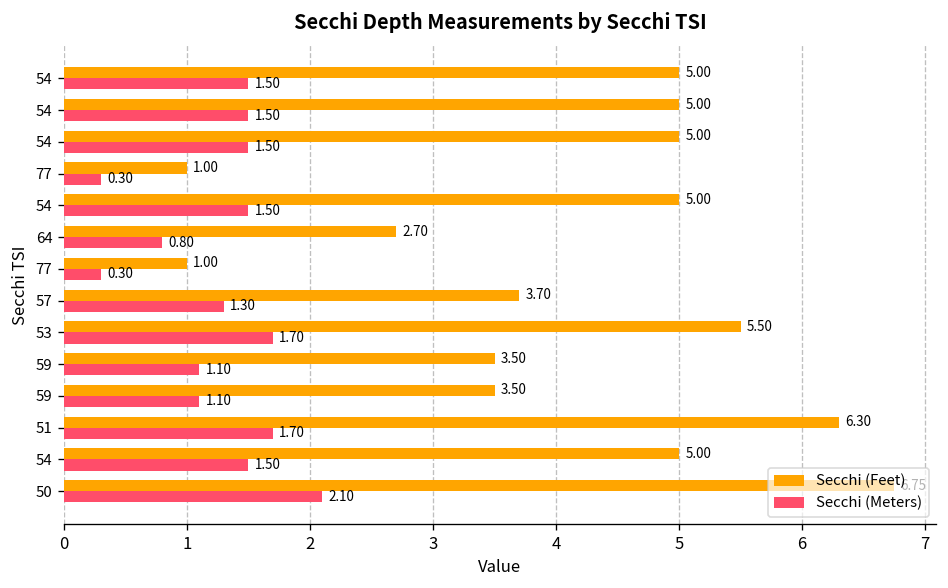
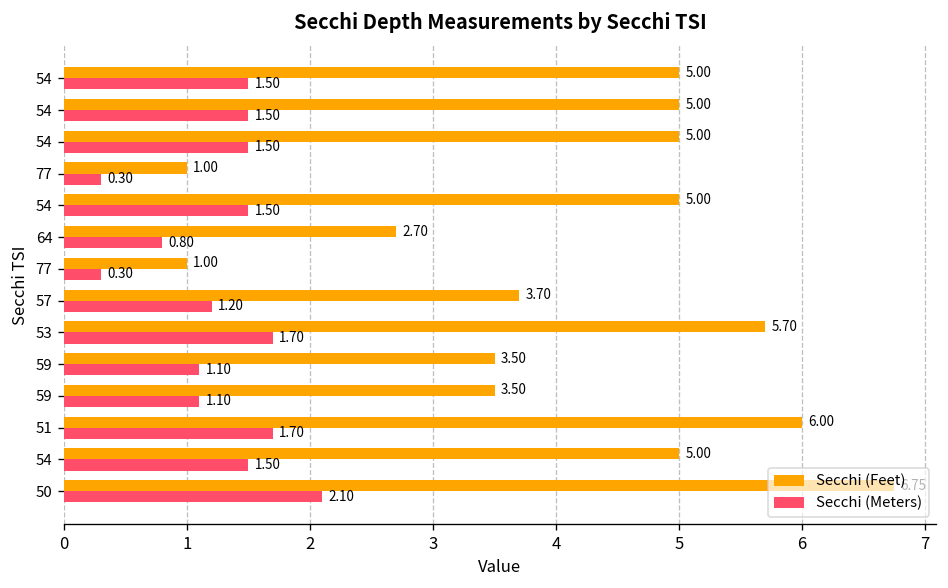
Secchi (Meters), 57: 1.30 -> 1.20
Secchi (Feet), 53: 5.50 -> 5.70
Secchi (Feet), 51: 6.30 -> 6.00
